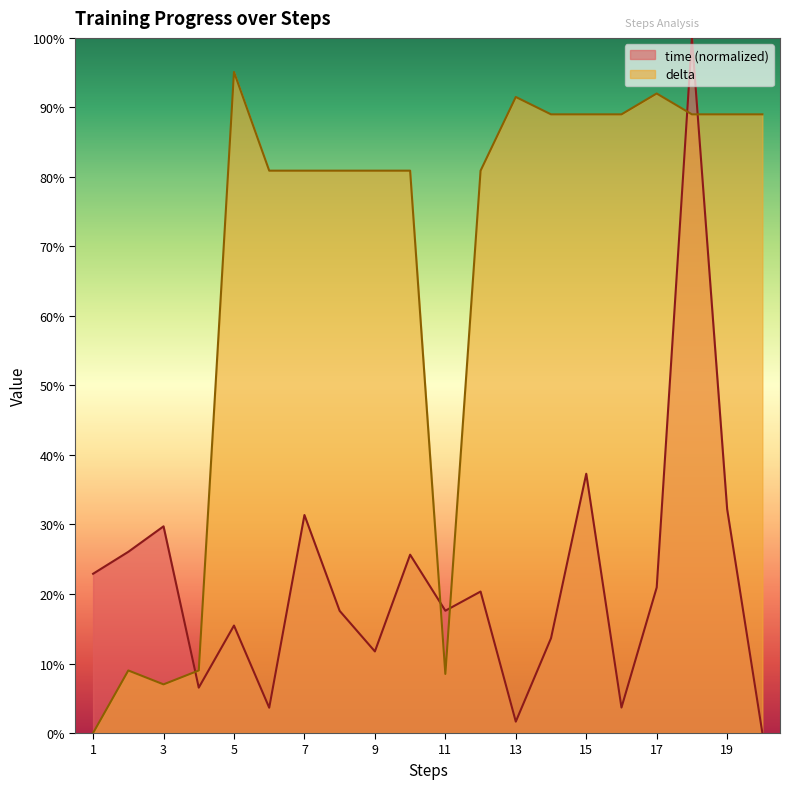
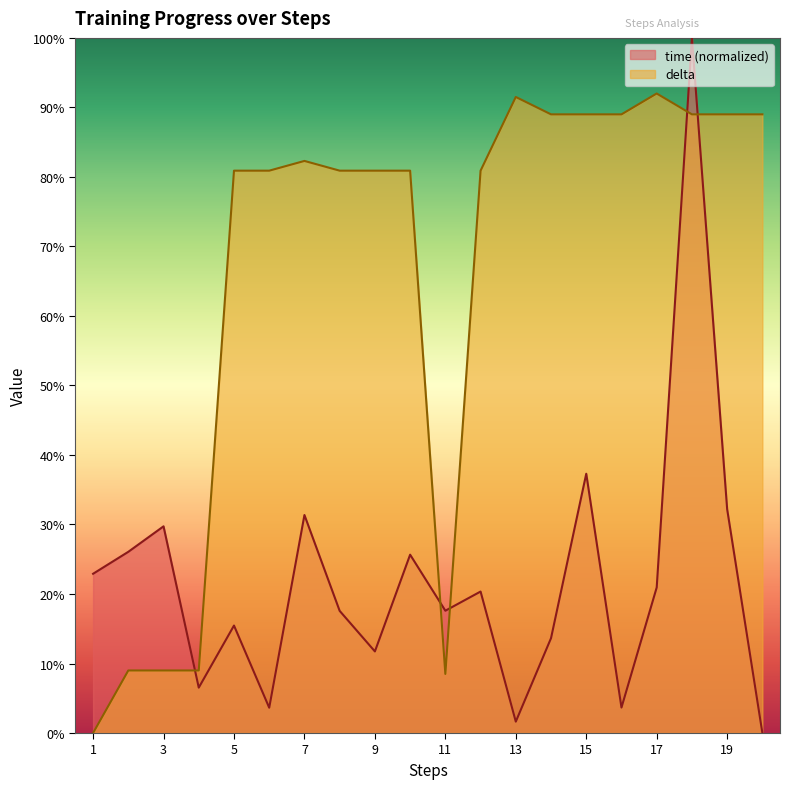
delta, 3: 7% -> 9%
delta, 5: 95% -> 81%
delta, 7: 81% -> 82%
